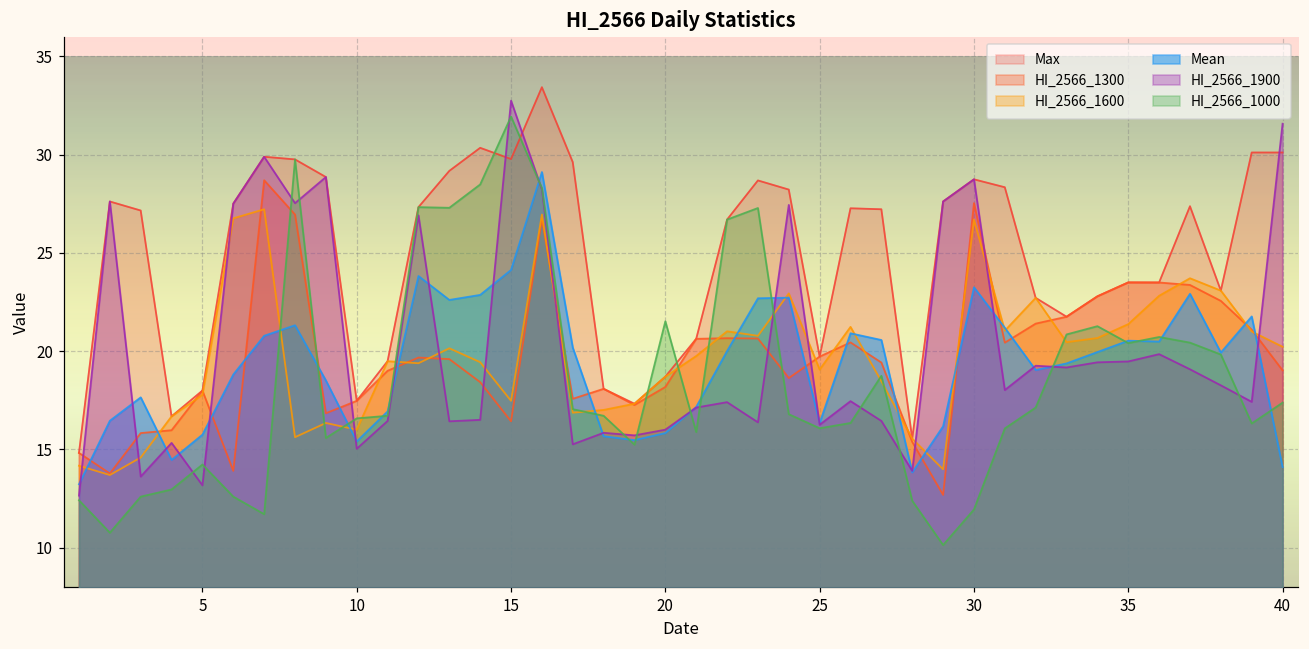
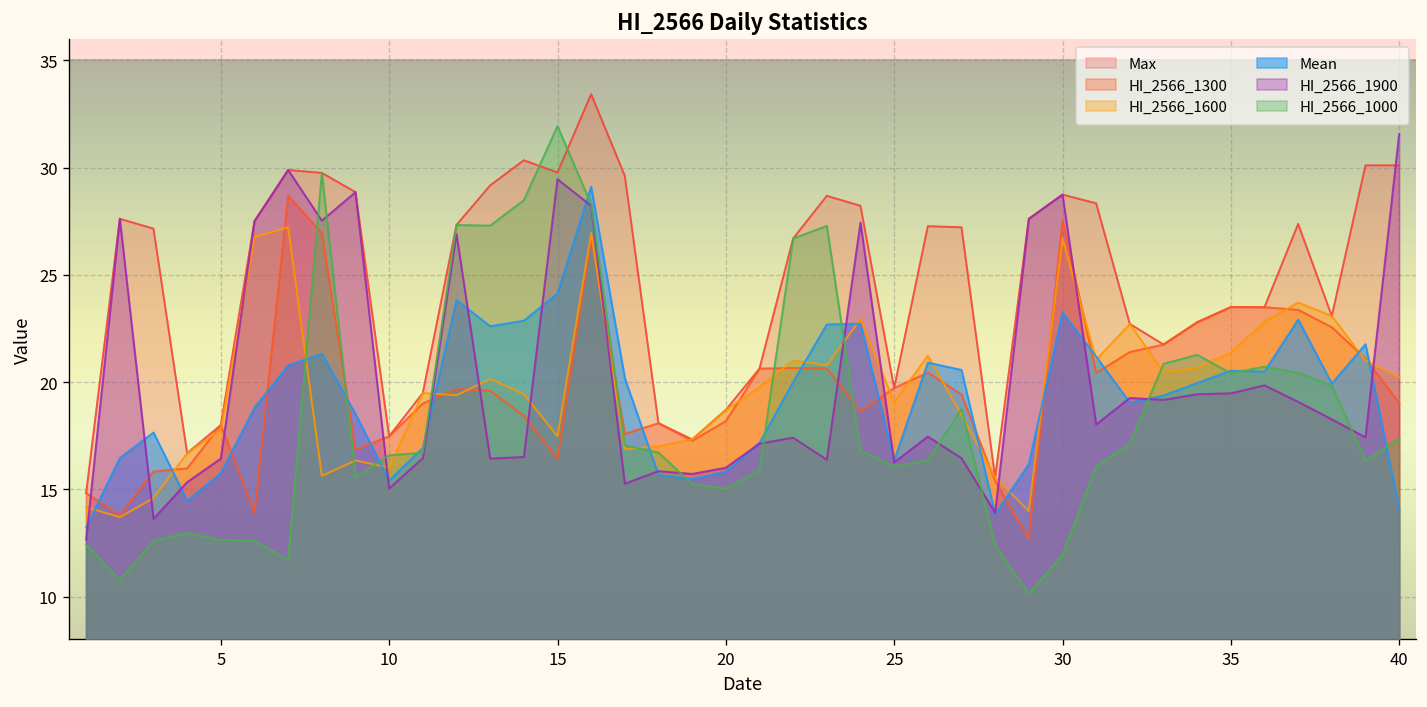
HI_2566_1900, 5: 13.2 -> 16.4
HI_2566_1000, 5: 14.2 -> 12.6
HI_2566_1900, 15: 32.7 -> 29.5
HI_2566_1000, 20: 21.5 -> 15.0
